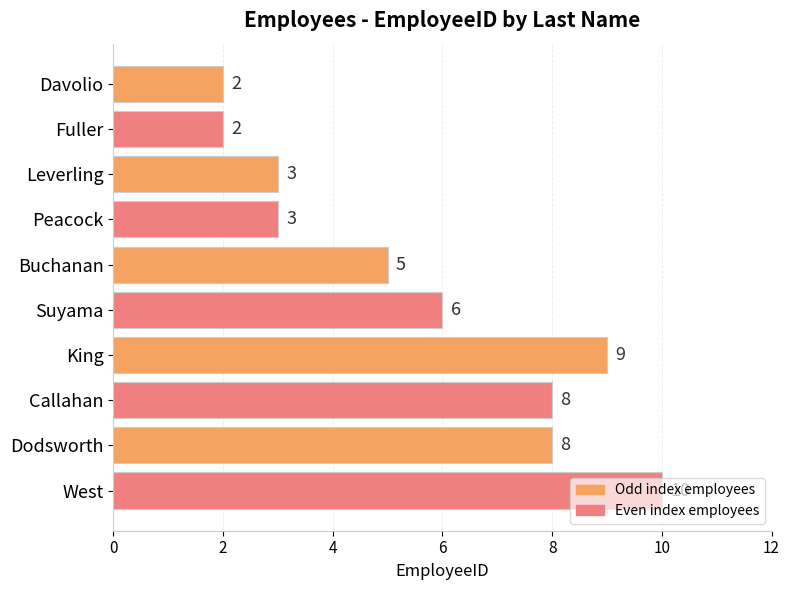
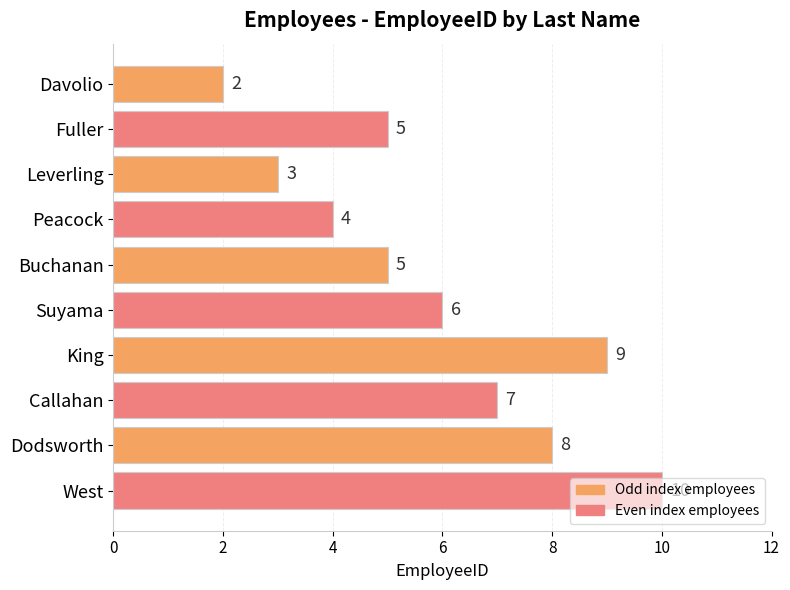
Fuller: 2 -> 5
Peacock: 3 -> 4
Callahan: 8 -> 7
